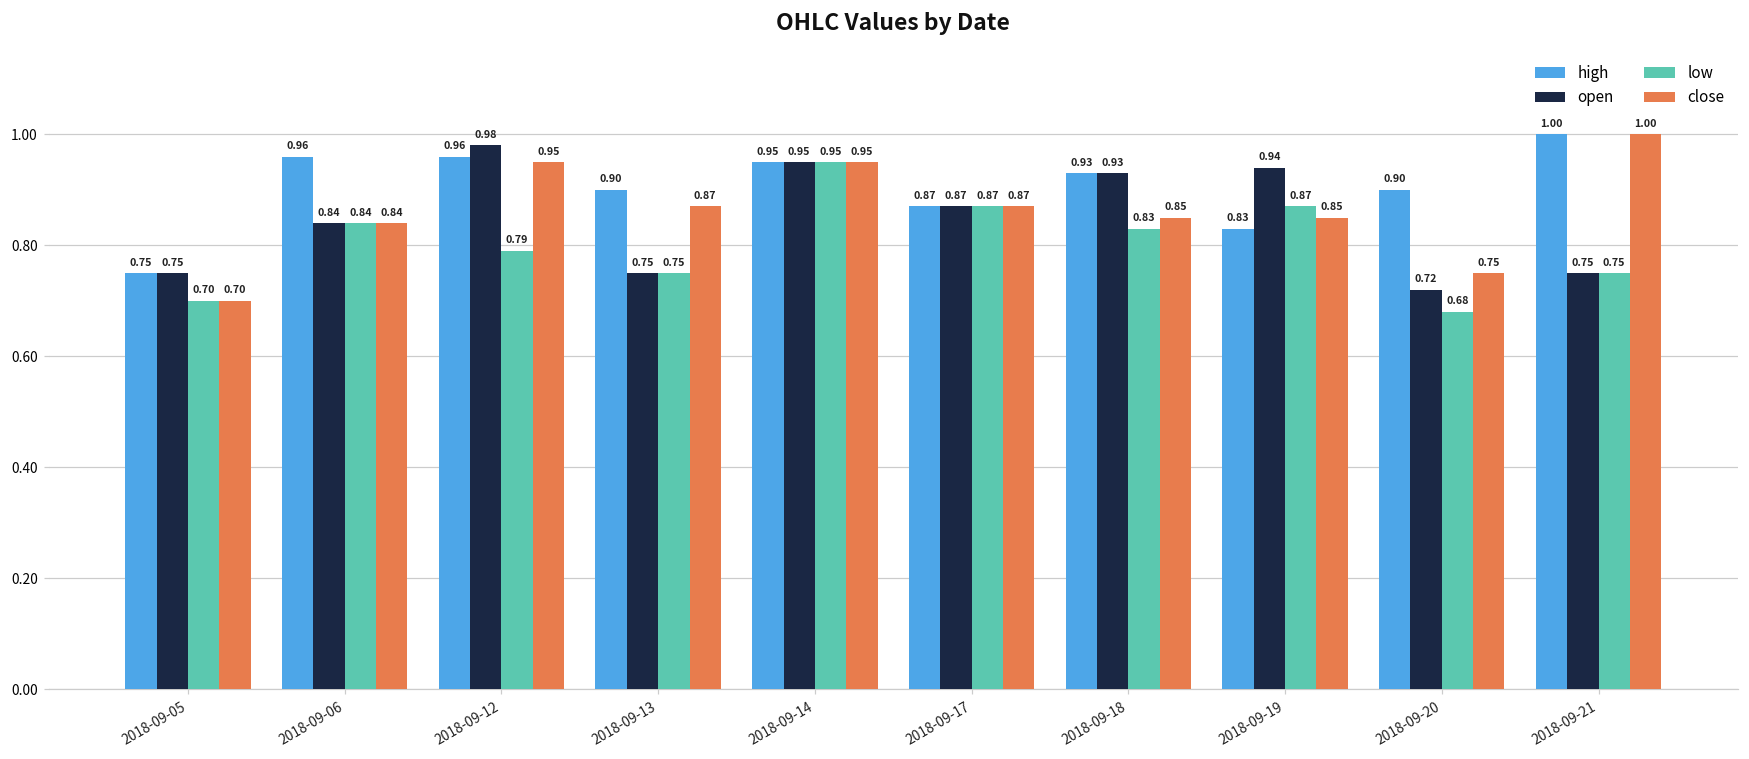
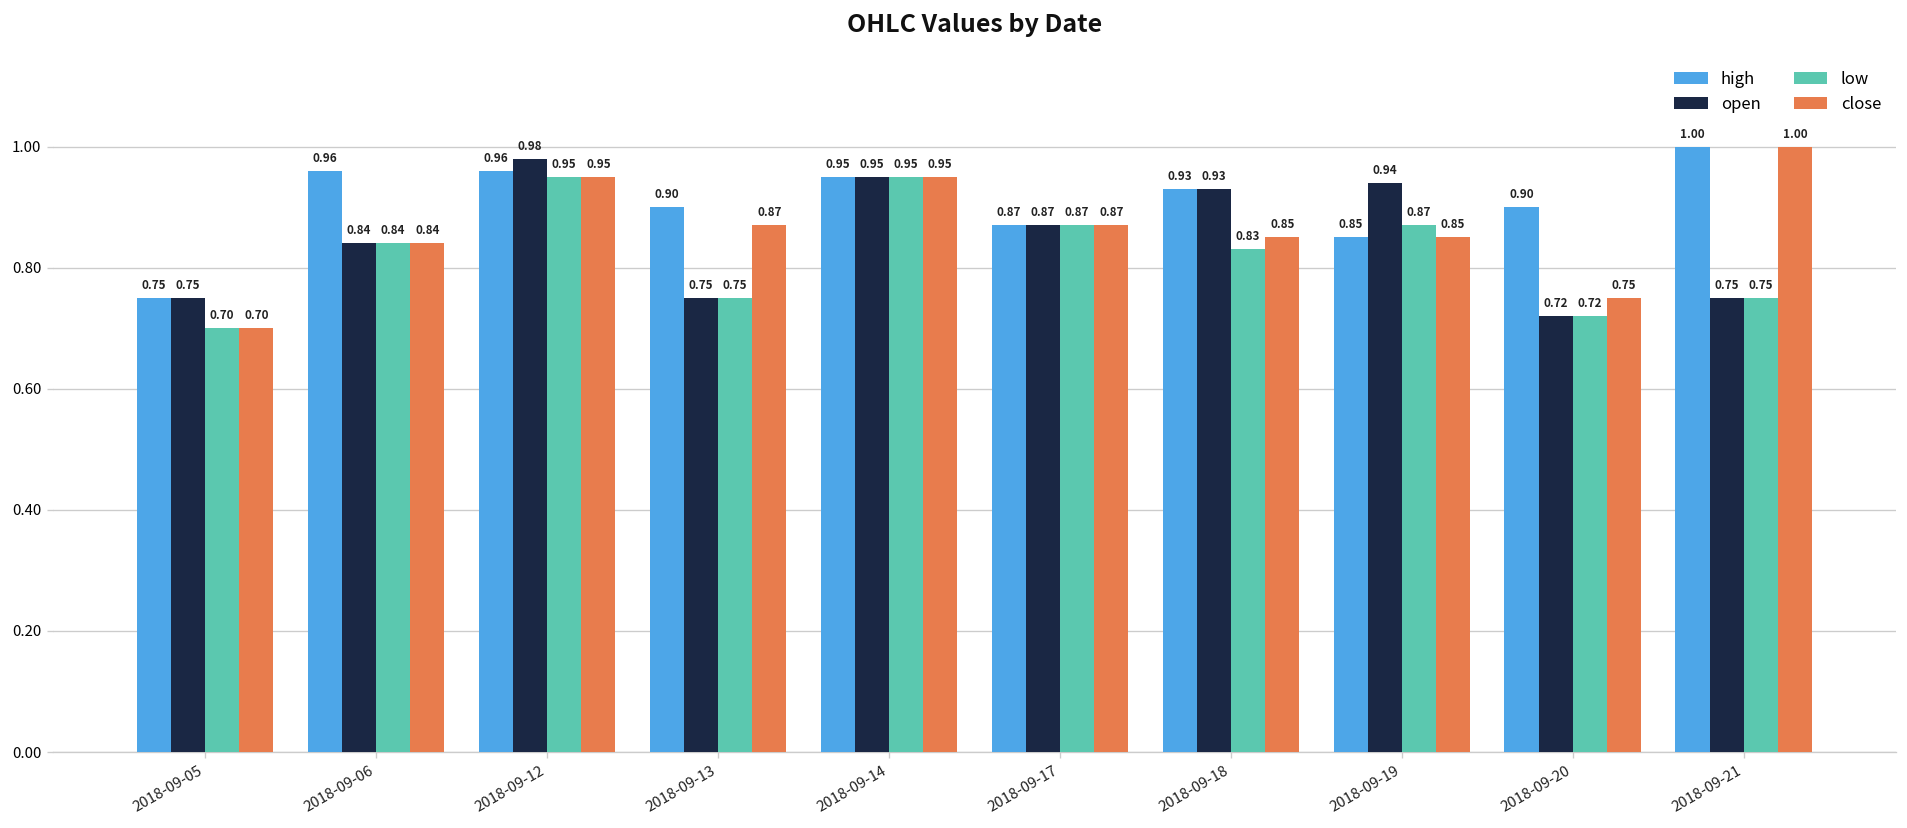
low, 2018-09-12: 0.79 -> 0.95
high, 2018-09-19: 0.83 -> 0.85
low, 2018-09-20: 0.68 -> 0.72
